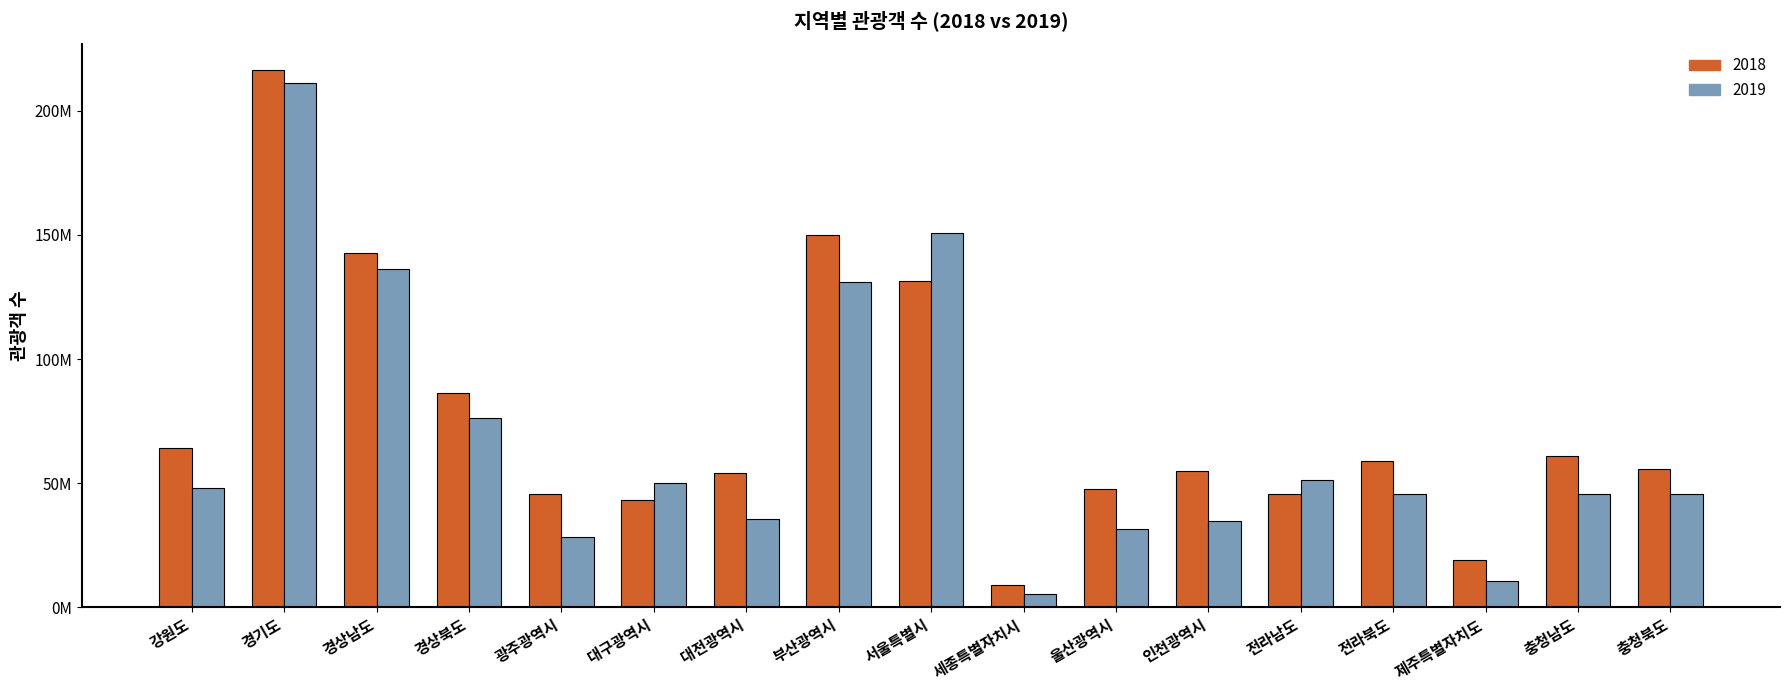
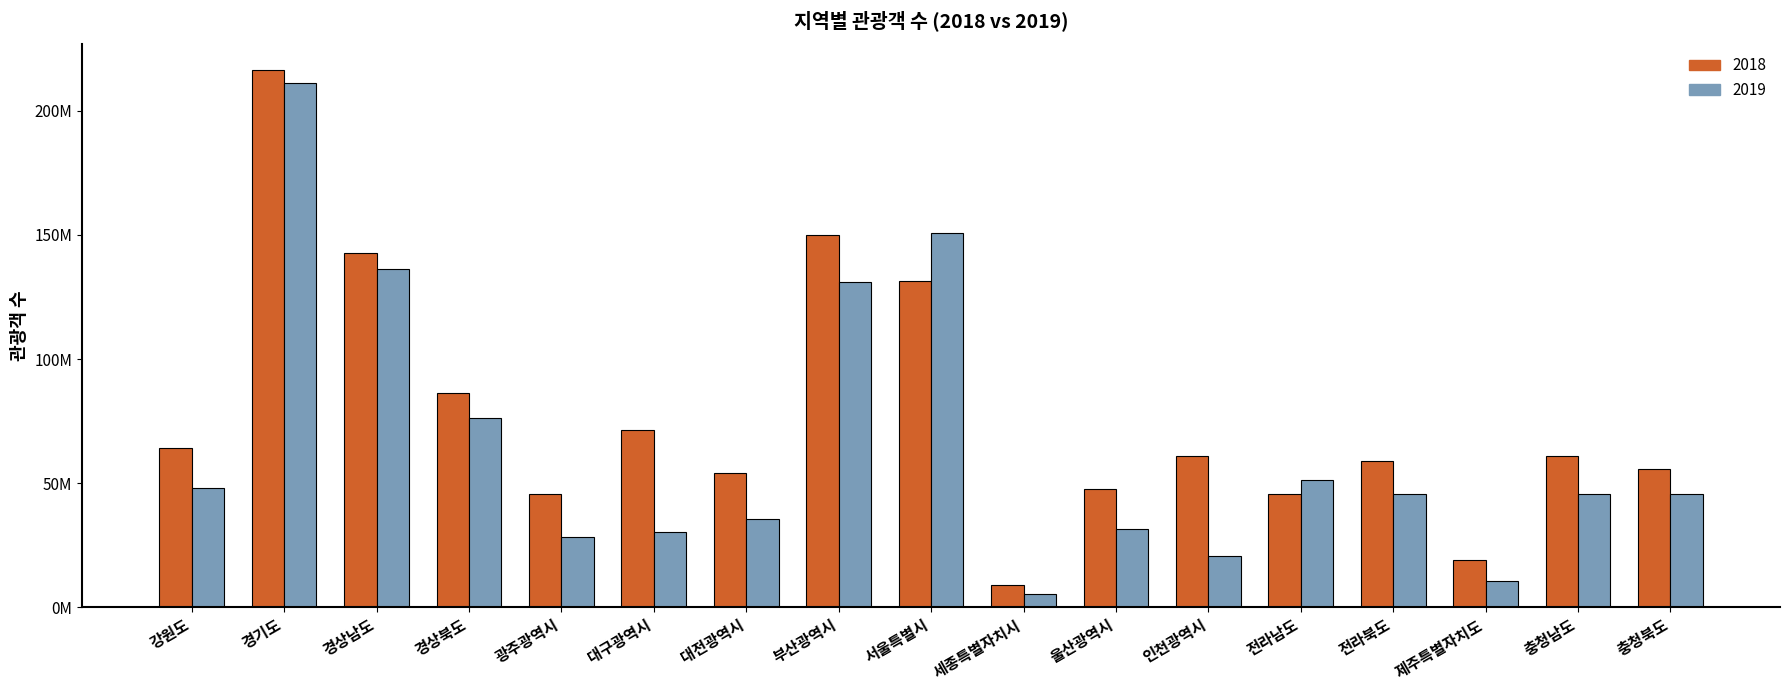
2018, 대구광역시: 43000000 -> 71000000
2019, 대구광역시: 50000000 -> 30000000
2018, 인천광역시: 55000000 -> 61000000
2019, 인천광역시: 35000000 -> 21000000
